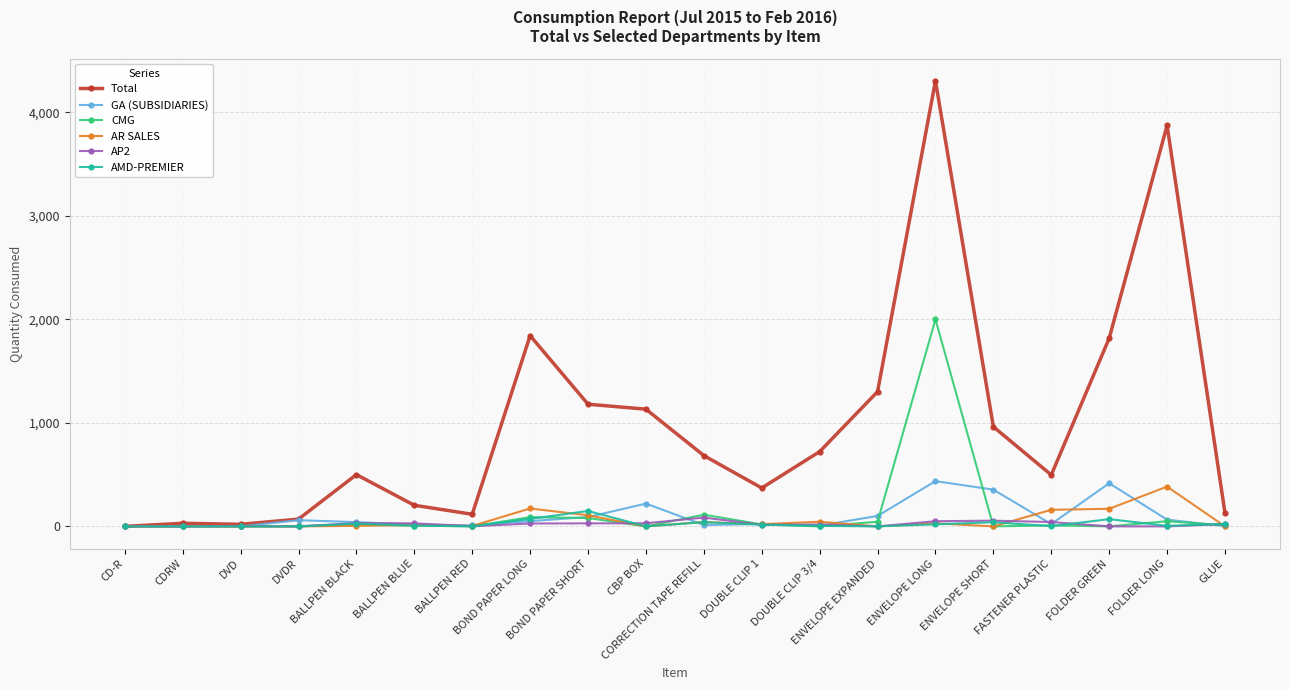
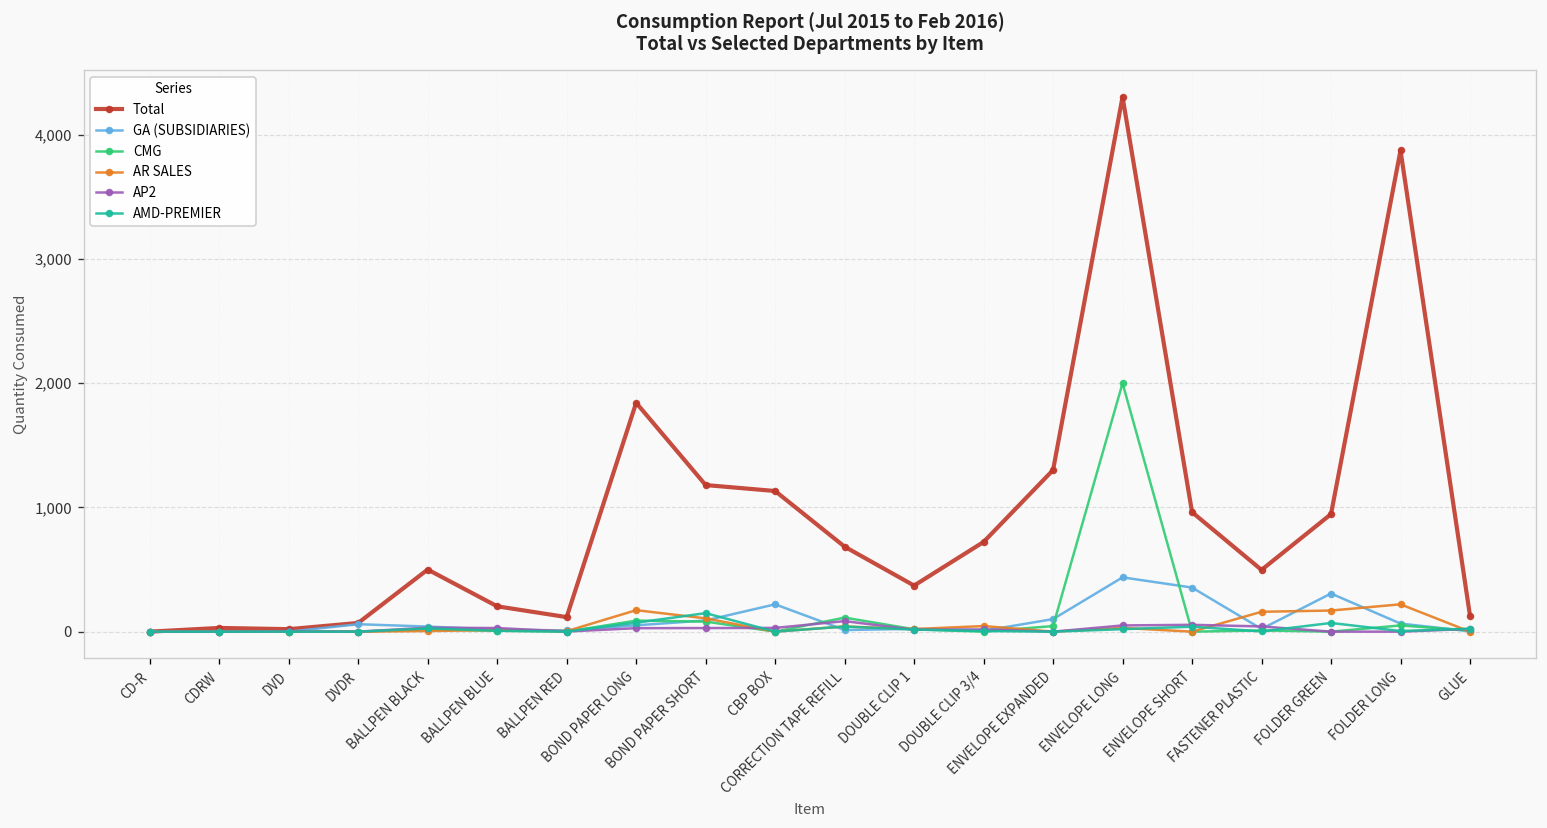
Total, FOLDER GREEN: 1,820 -> 950
GA (SUBSIDIARIES), FOLDER GREEN: 420 -> 310
AR SALES, FOLDER LONG: 380 -> 220
